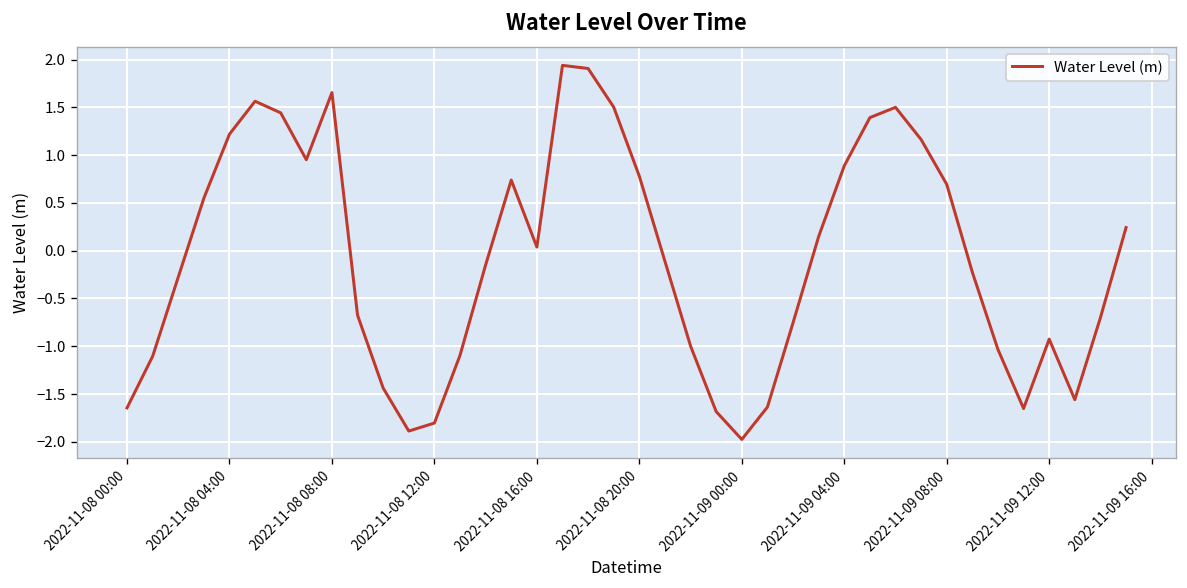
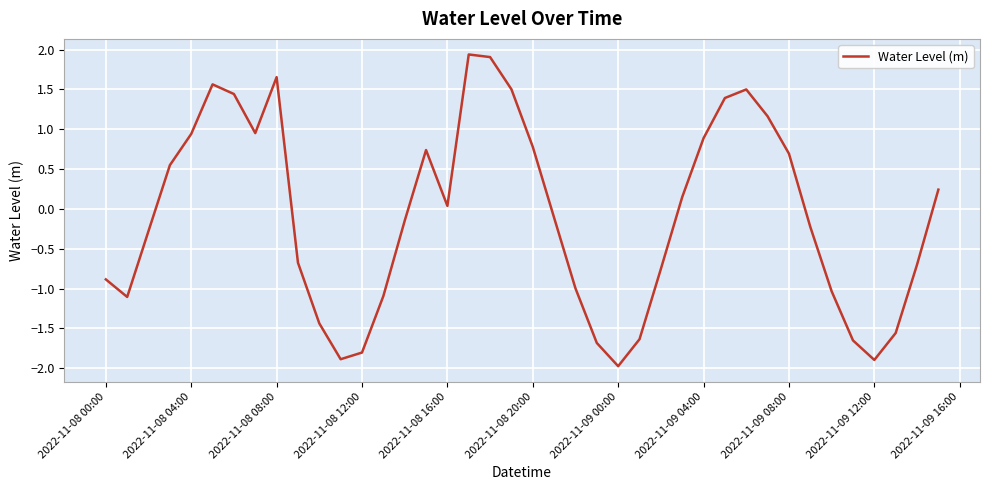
2022-11-08 00:00: -1.6 -> -0.9
2022-11-08 04:00: 1.2 -> 0.9
2022-11-09 12:00: -0.9 -> -1.9
